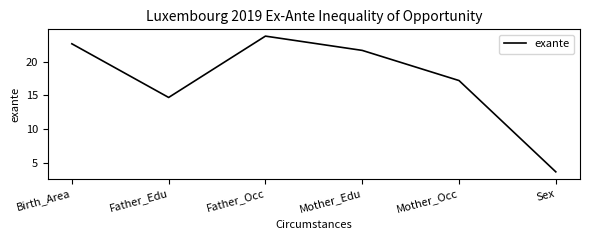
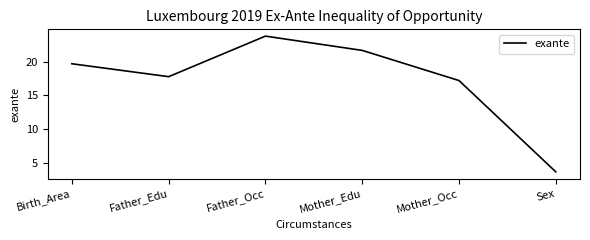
Birth_Area: 23 -> 20
Father_Edu: 15 -> 18
